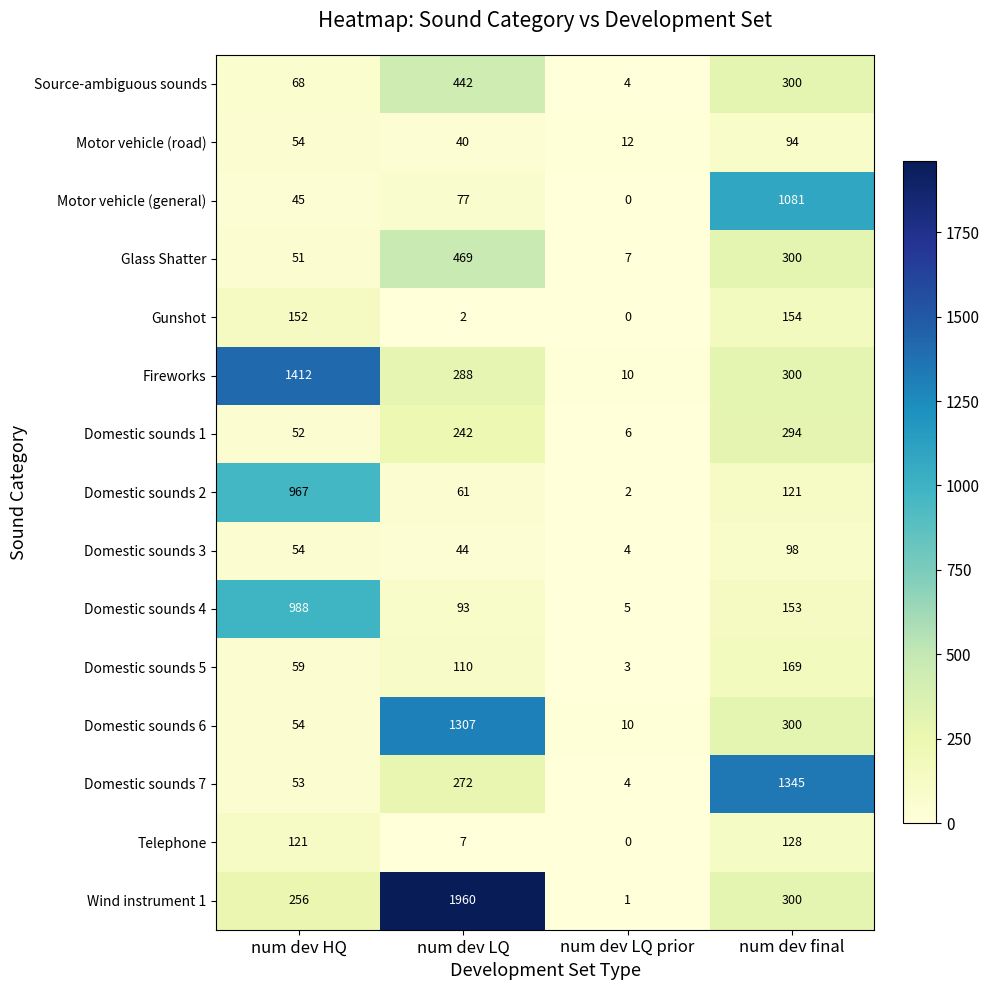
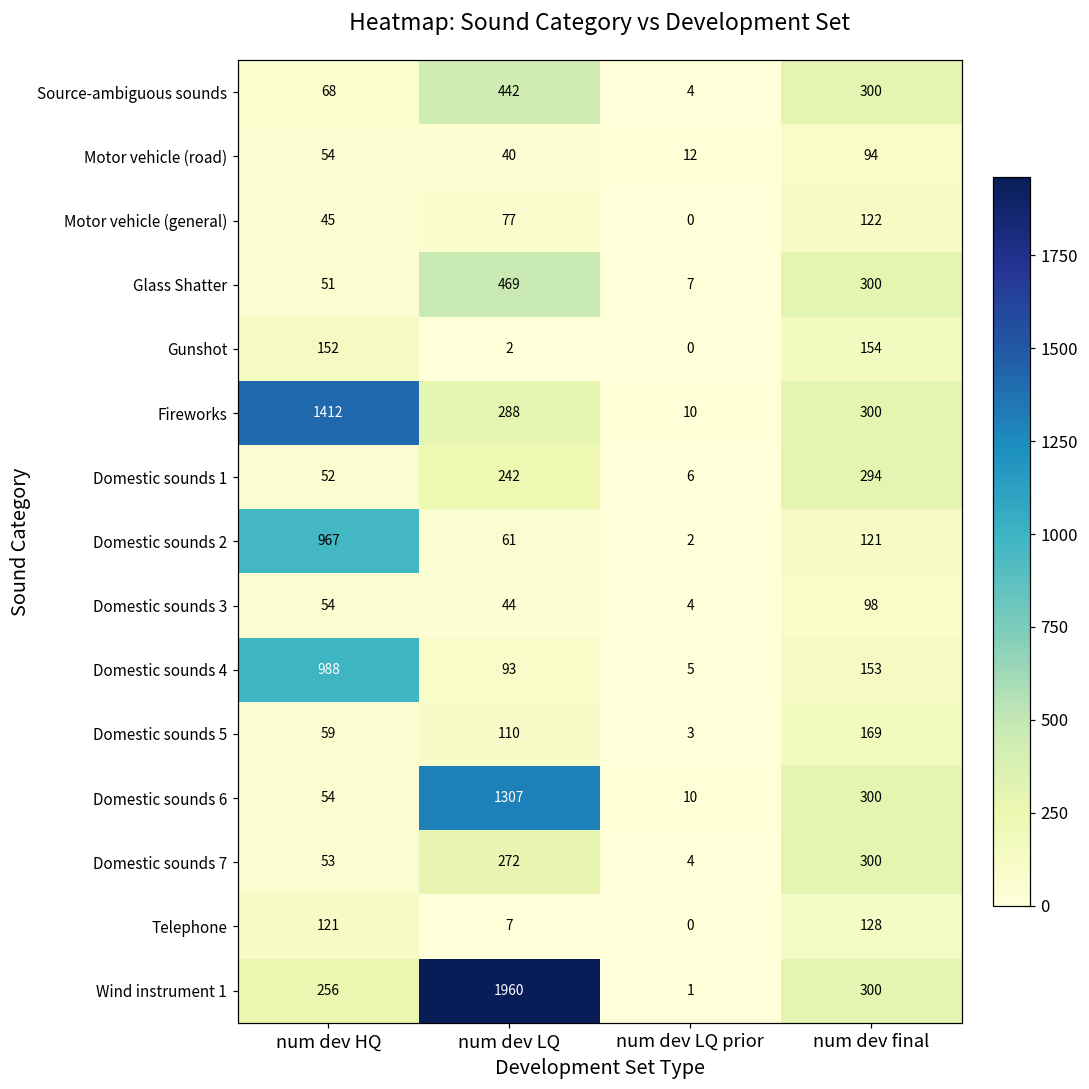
Motor vehicle (general), num dev final: 1081 -> 122
Domestic sounds 7, num dev final: 1345 -> 300
